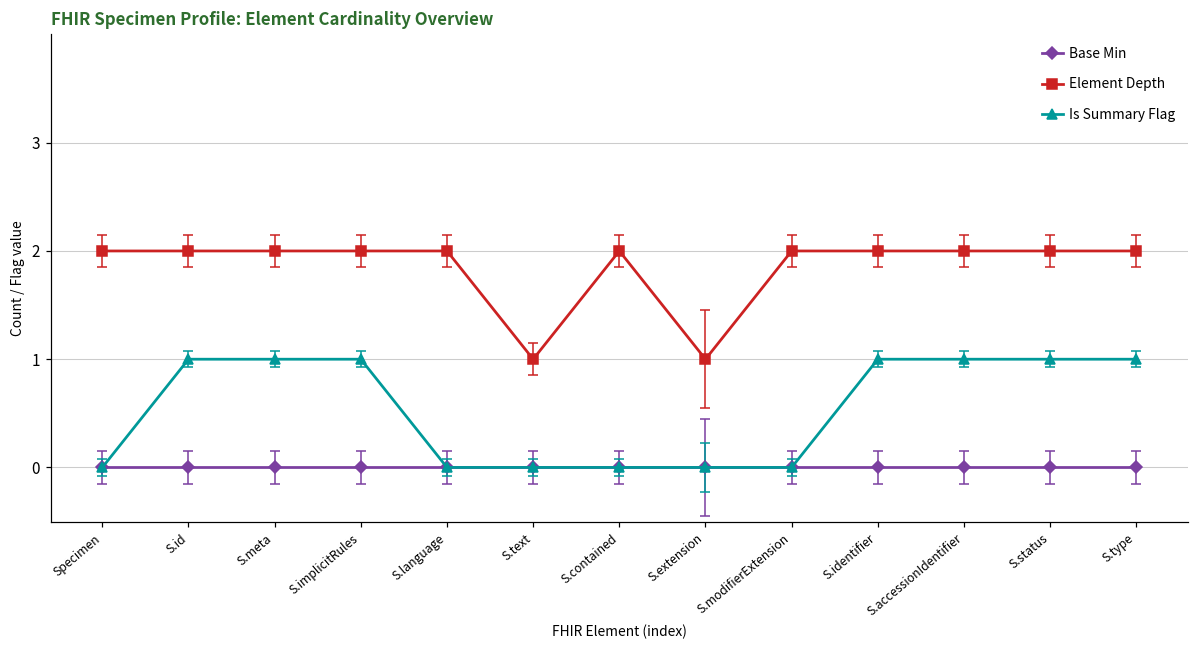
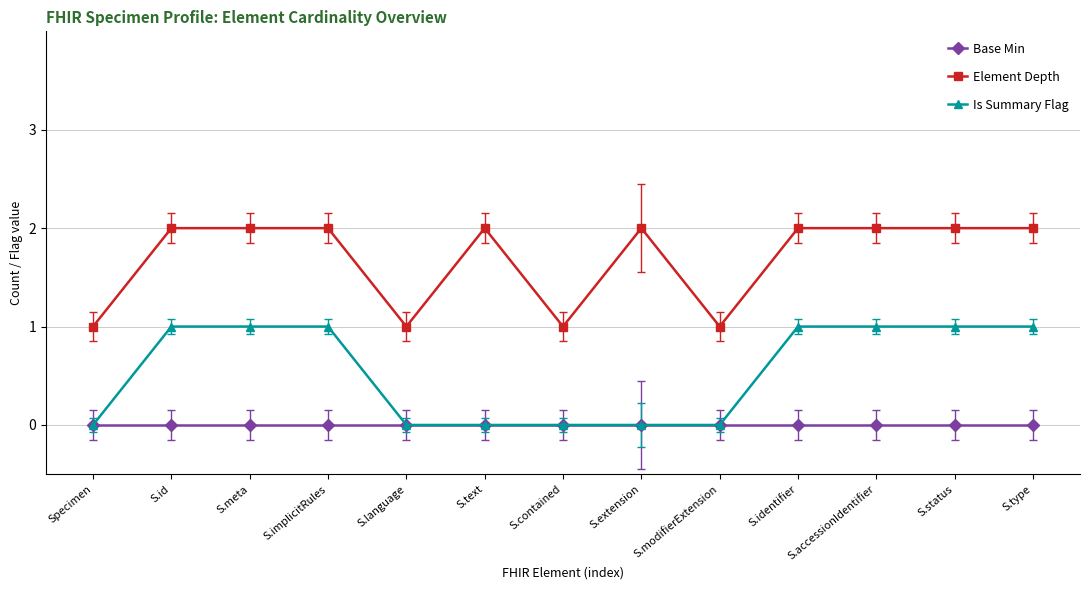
Element Depth, Specimen: 2 -> 1
Element Depth, S.language: 2 -> 1
Element Depth, S.text: 1 -> 2
Element Depth, S.contained: 2 -> 1
Element Depth, S.extension: 1 -> 2
Element Depth, S.modifierExtension: 2 -> 1
